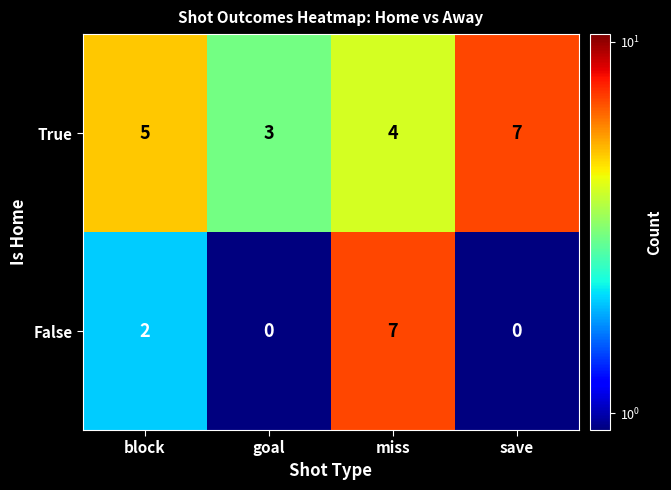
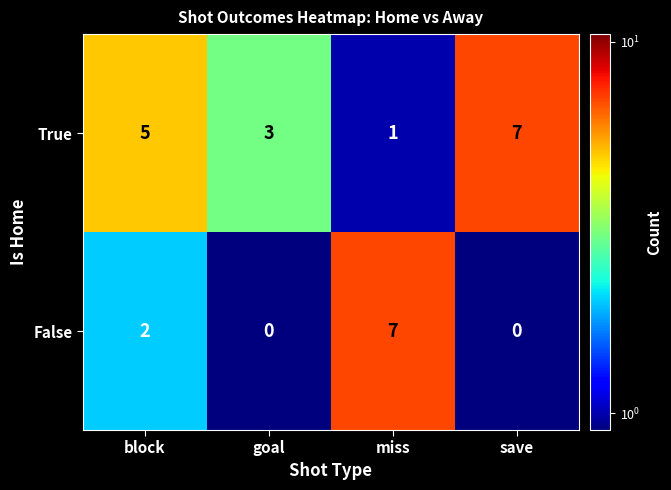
True, miss: 4 -> 1
